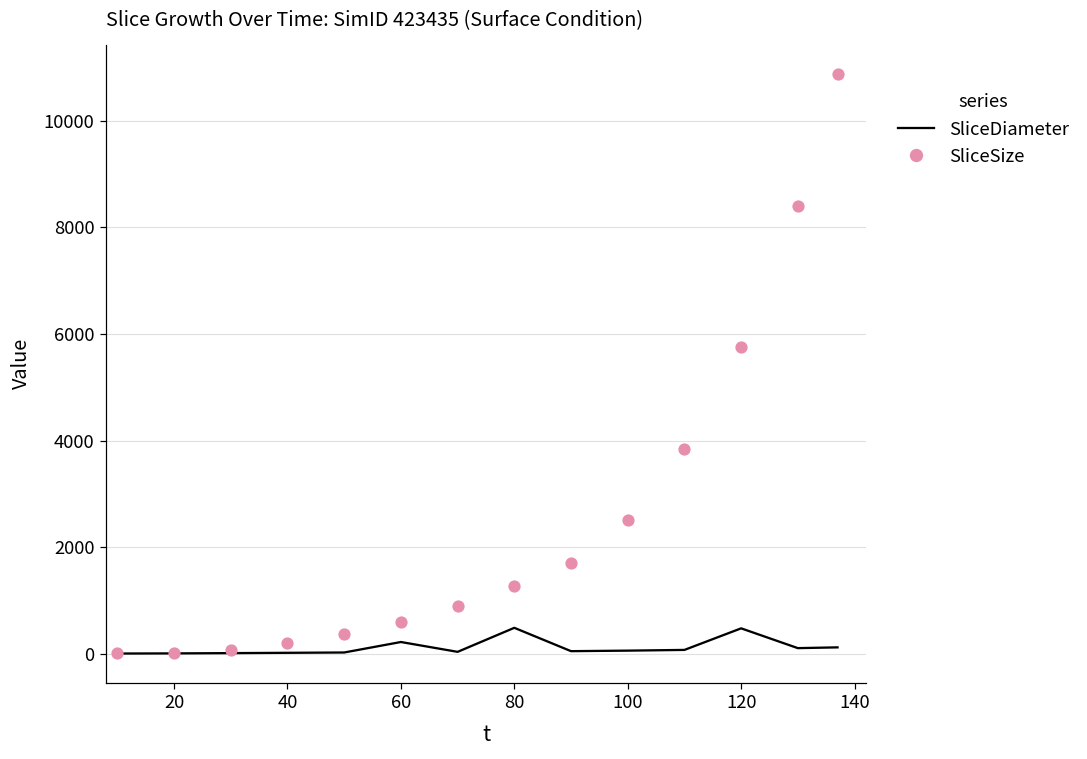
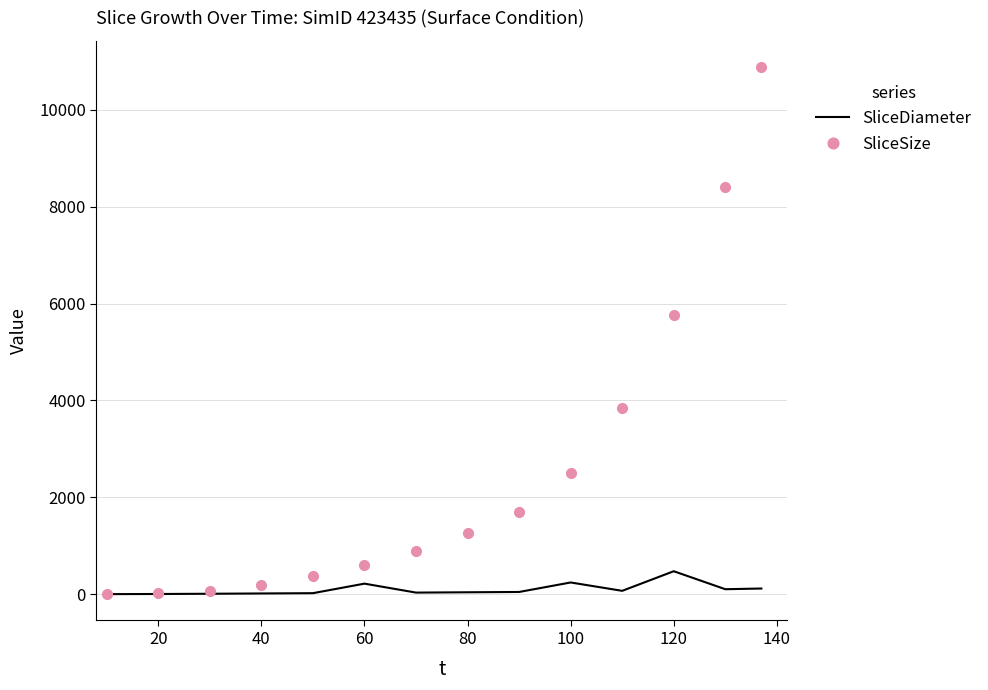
SliceDiameter, 80: 500 -> 0
SliceDiameter, 100: 100 -> 200
